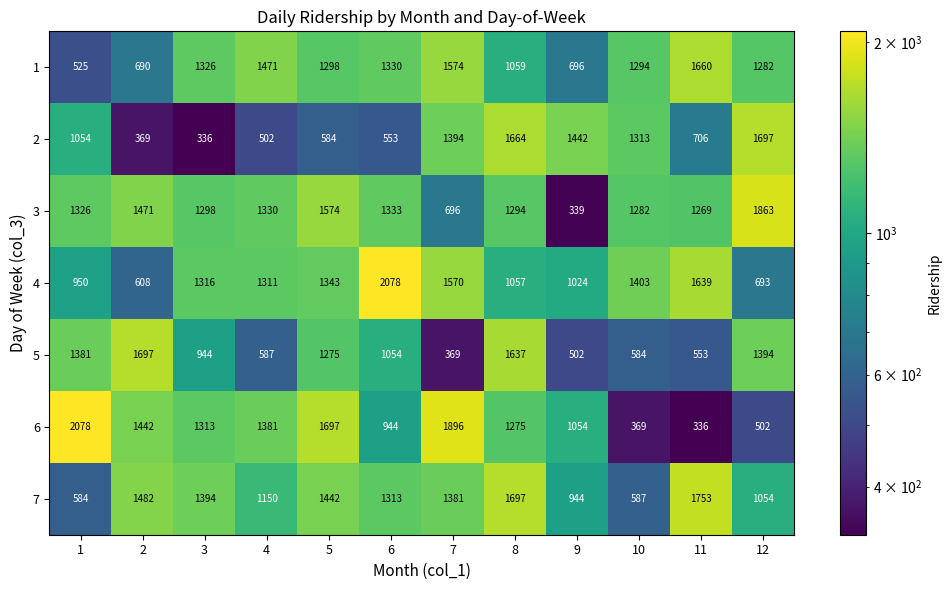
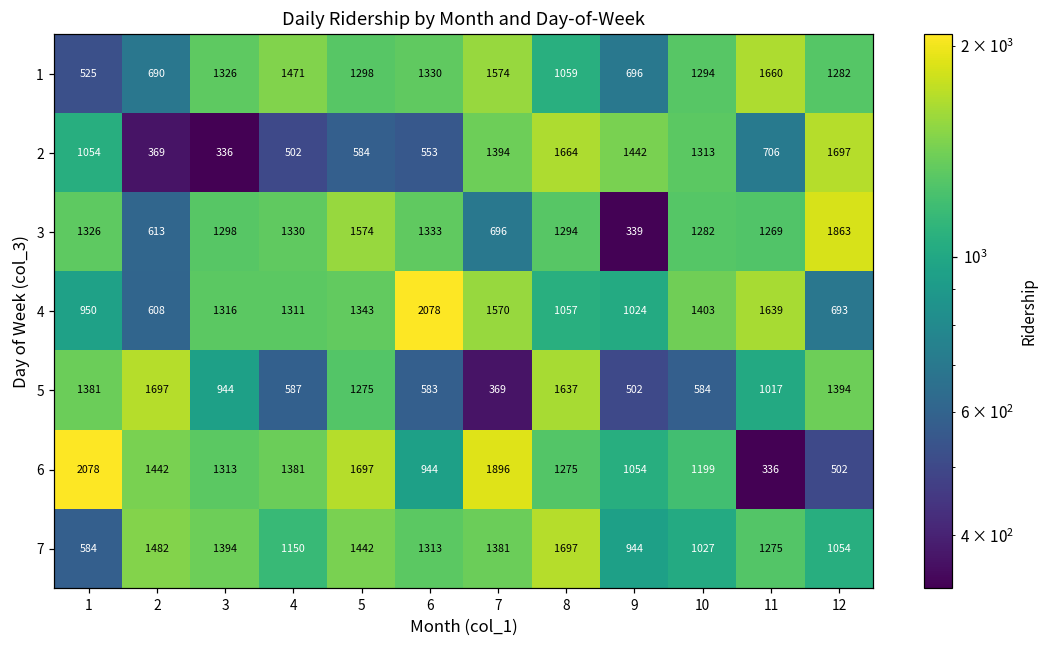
3, 2: 1471 -> 613
5, 6: 1054 -> 583
5, 11: 553 -> 1017
6, 10: 369 -> 1199
7, 10: 587 -> 1027
7, 11: 1753 -> 1275
